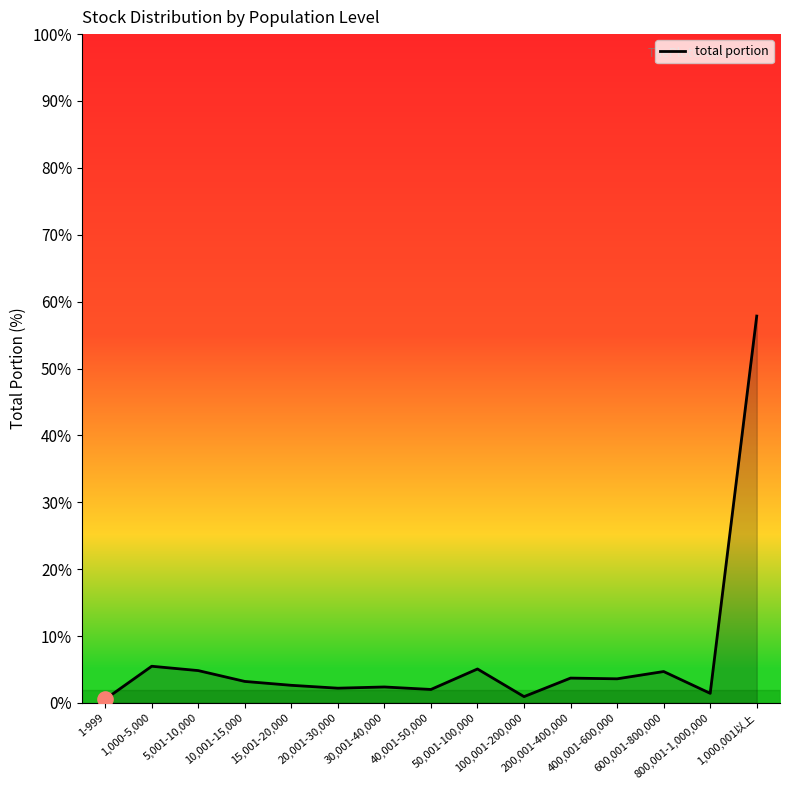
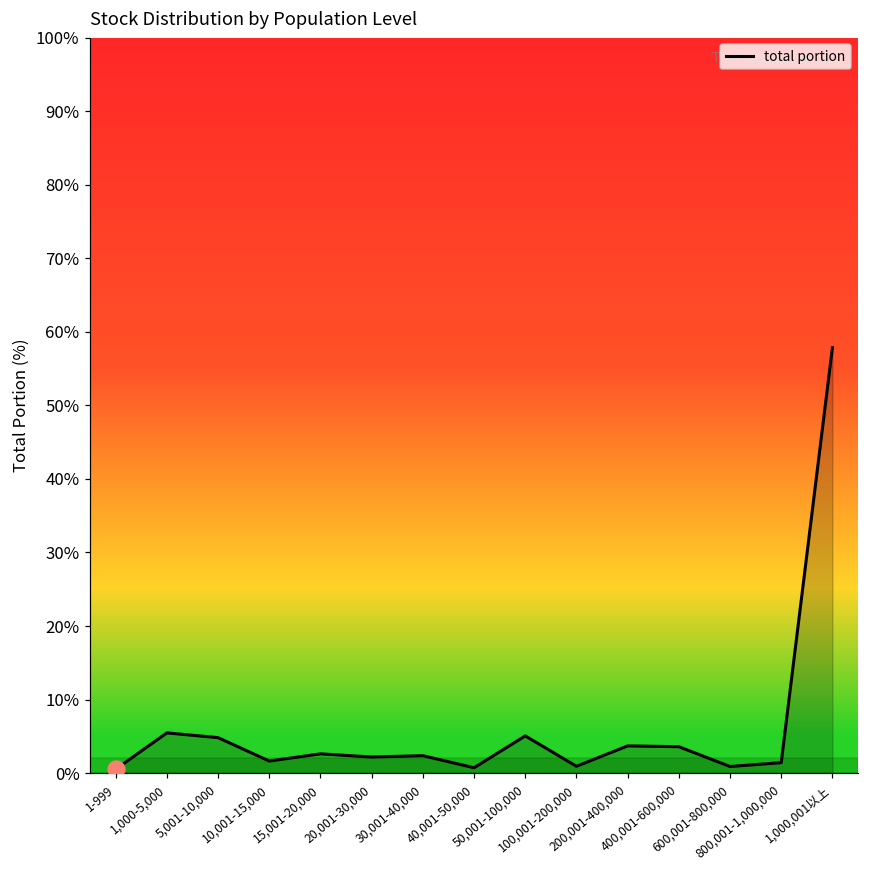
total portion, 10,001-15,000: 3% -> 2%
total portion, 40,001-50,000: 2% -> 1%
total portion, 600,001-800,000: 5% -> 1%
